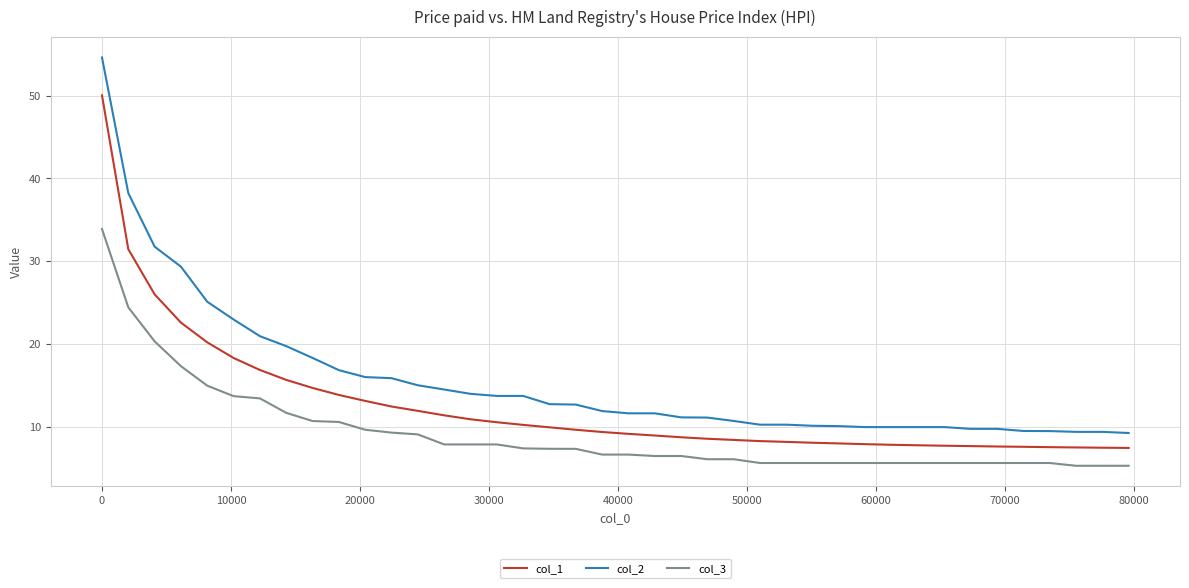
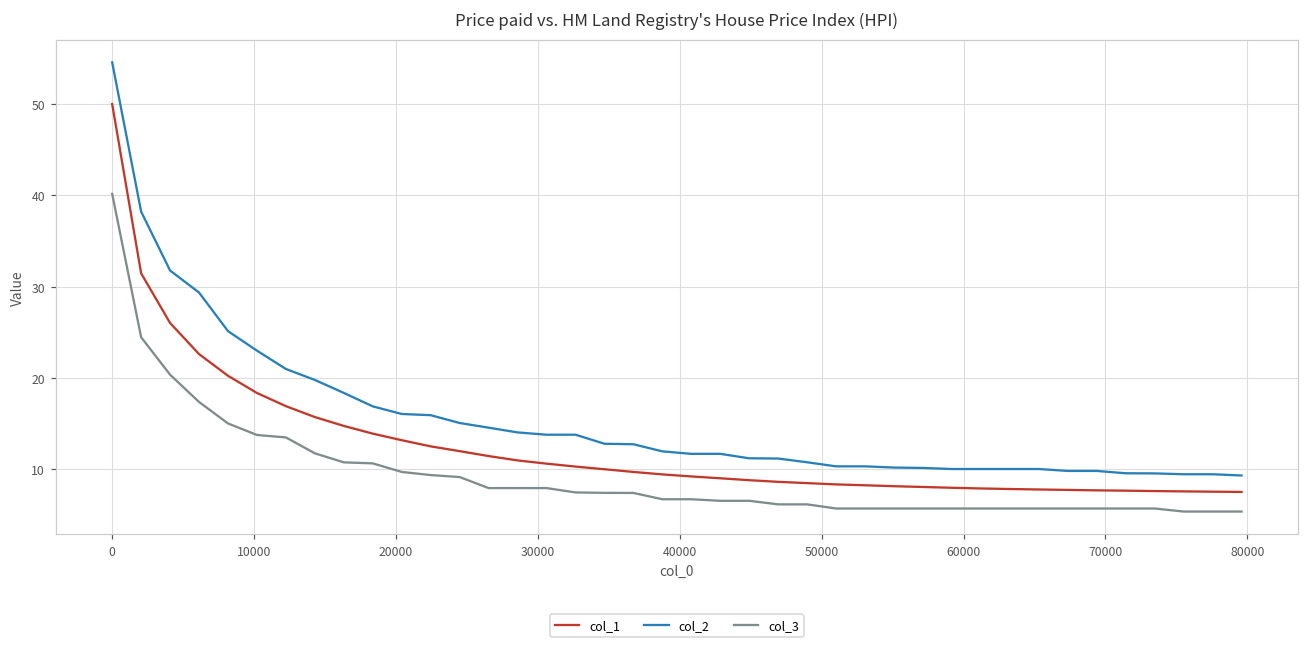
col_3, 0: 34 -> 40
